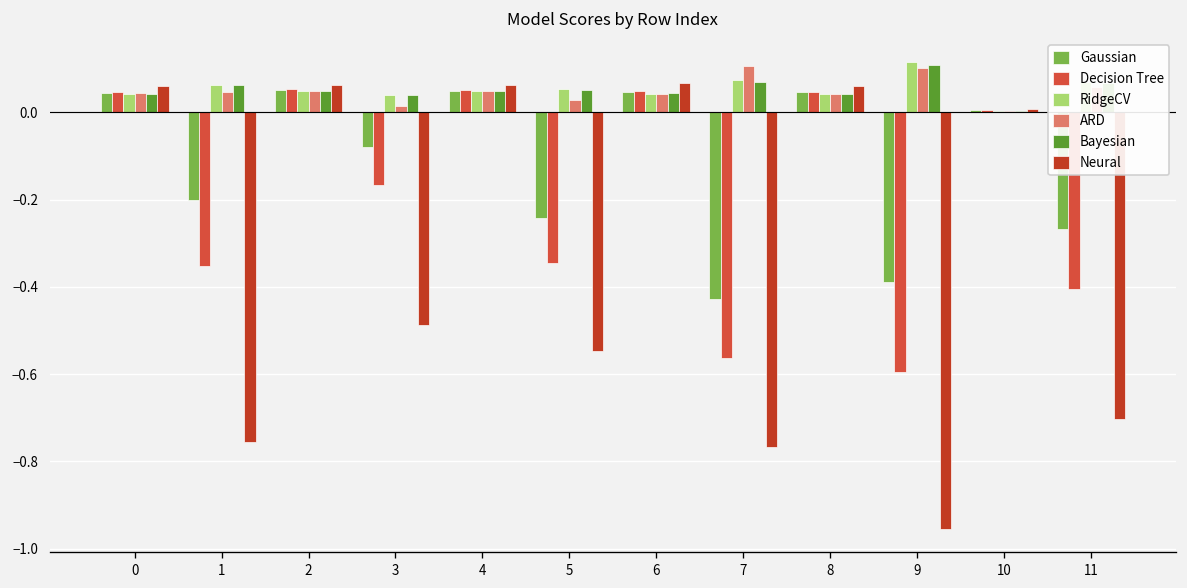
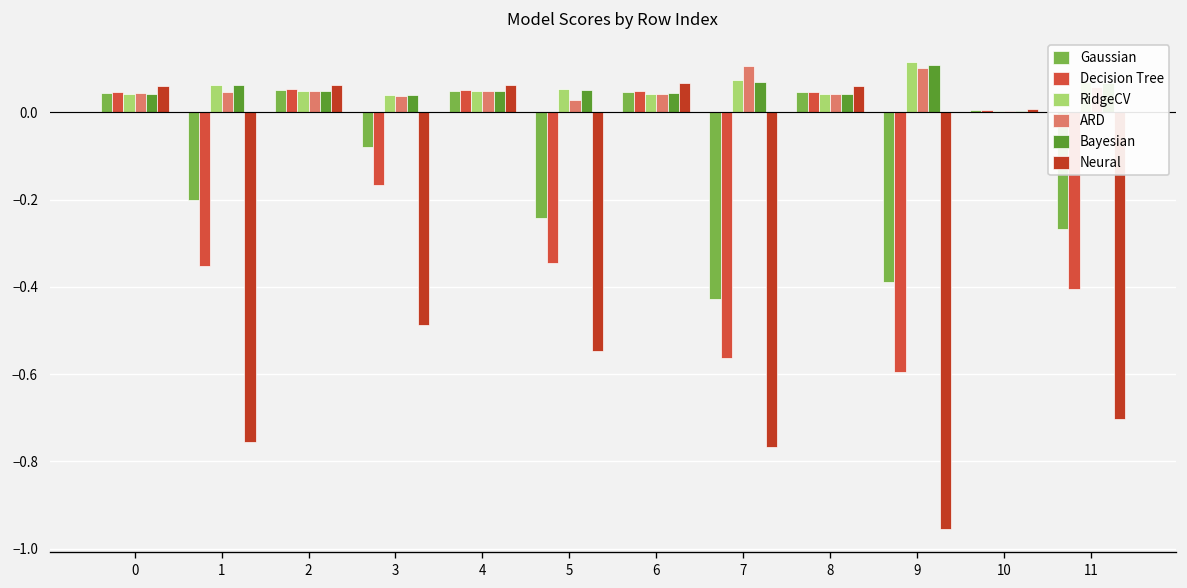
ARD, 3: 0.01 -> 0.04
